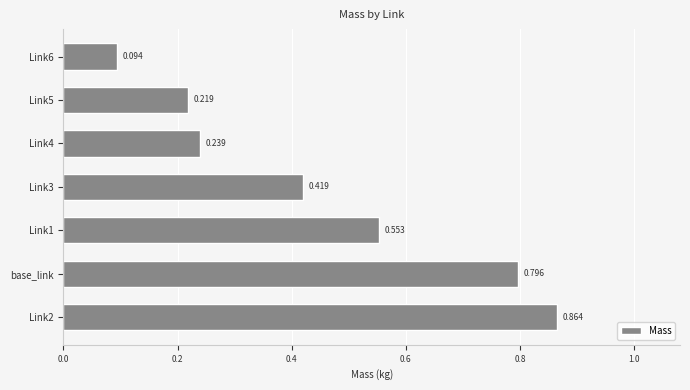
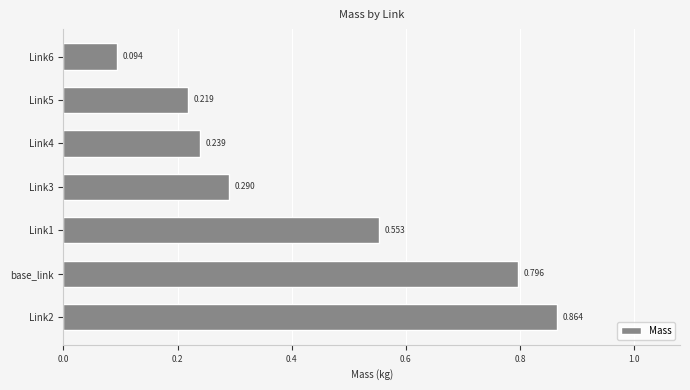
Link3: 0.419 -> 0.290
